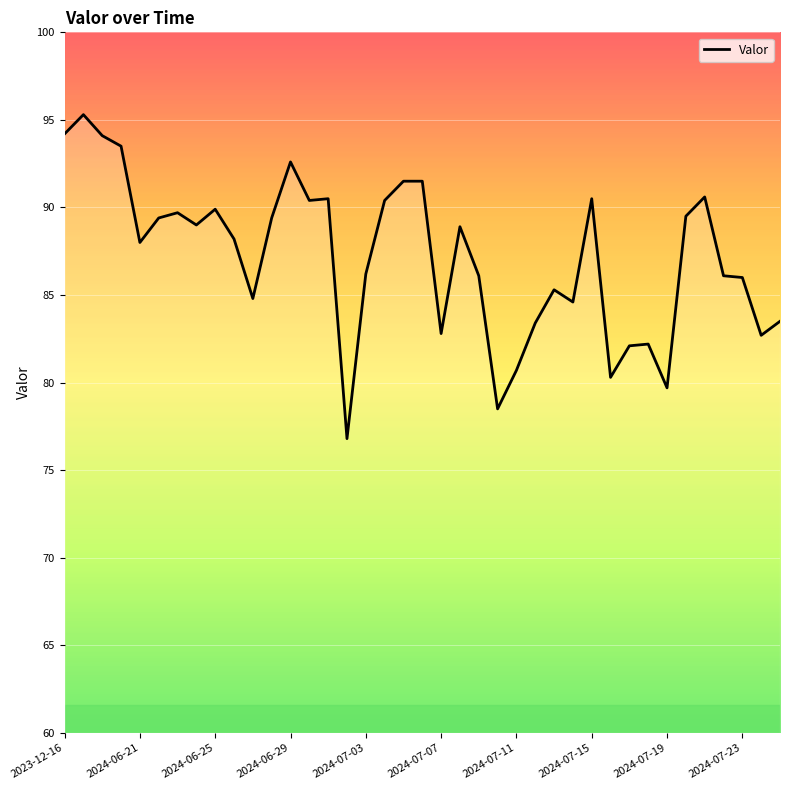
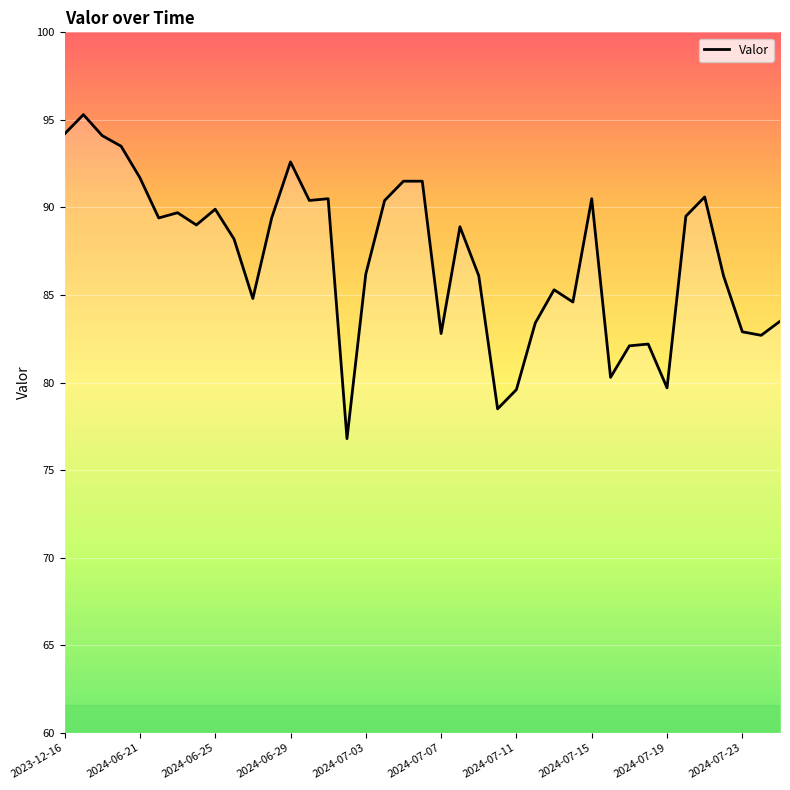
2024-06-21: 88.0 -> 91.7
2024-07-11: 80.7 -> 79.6
2024-07-23: 86.0 -> 82.9
